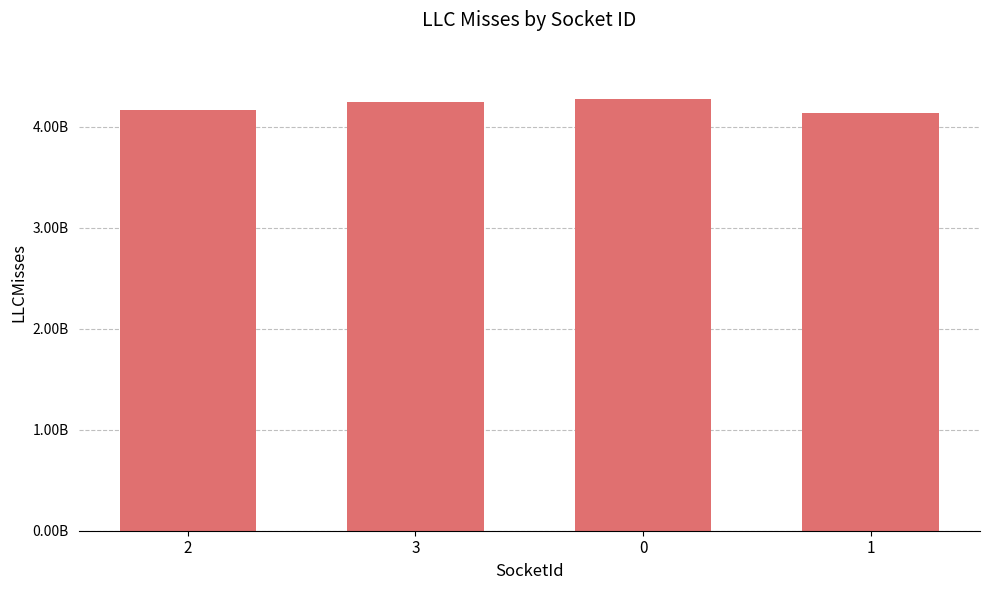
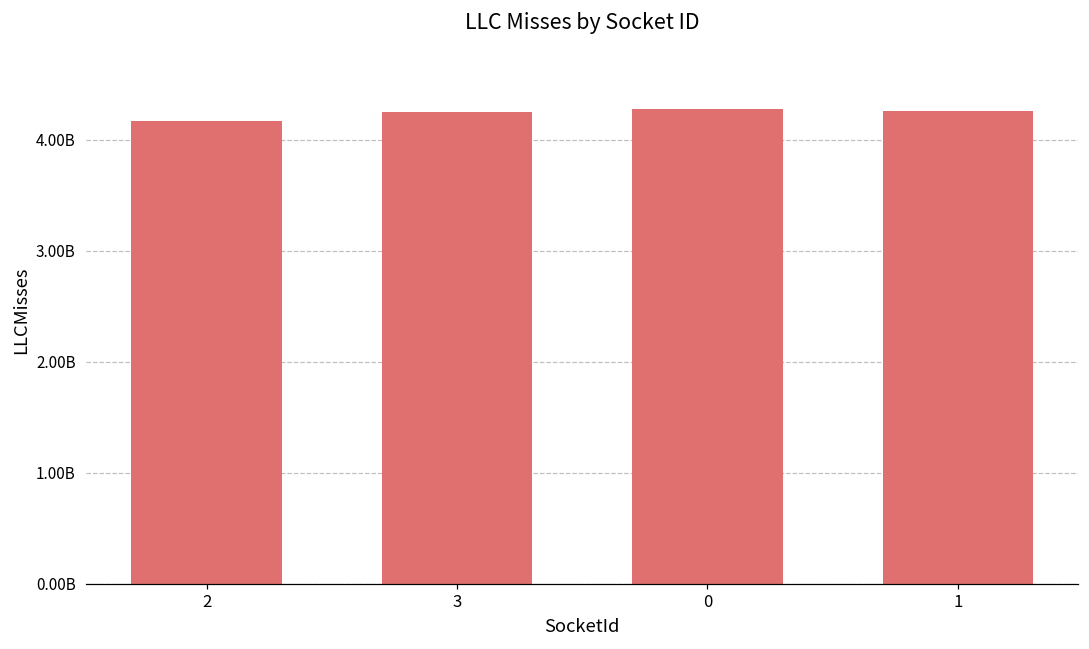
1: 4140000000 -> 4260000000
